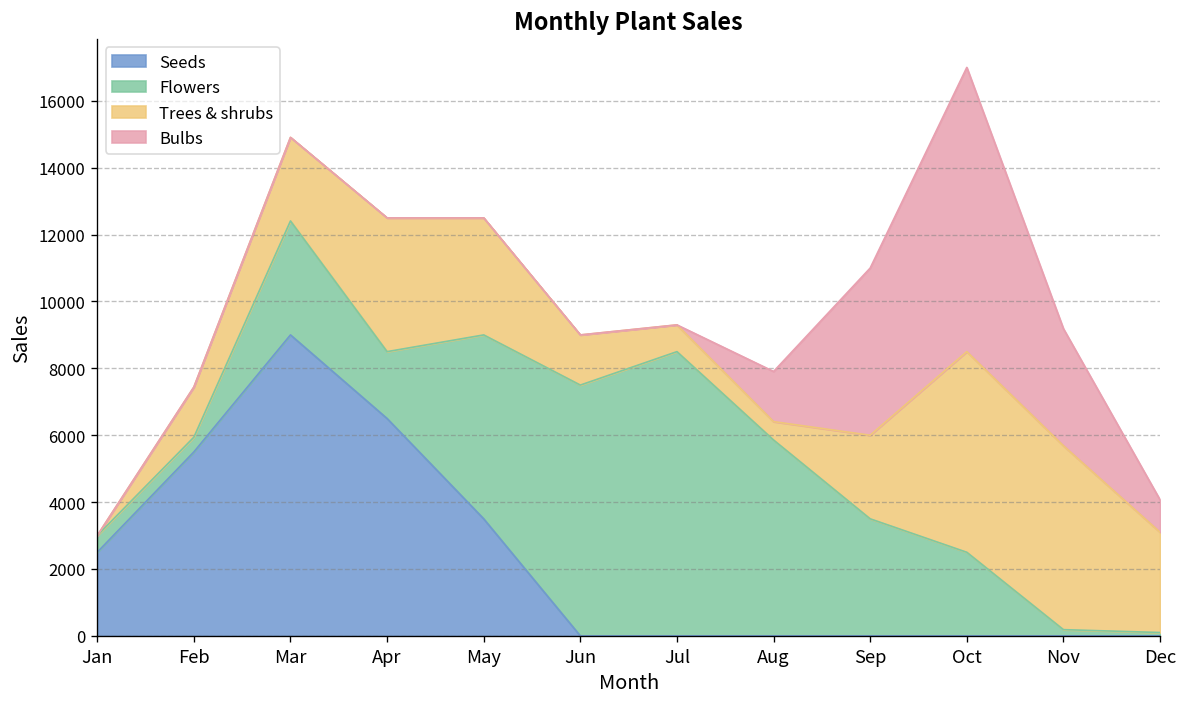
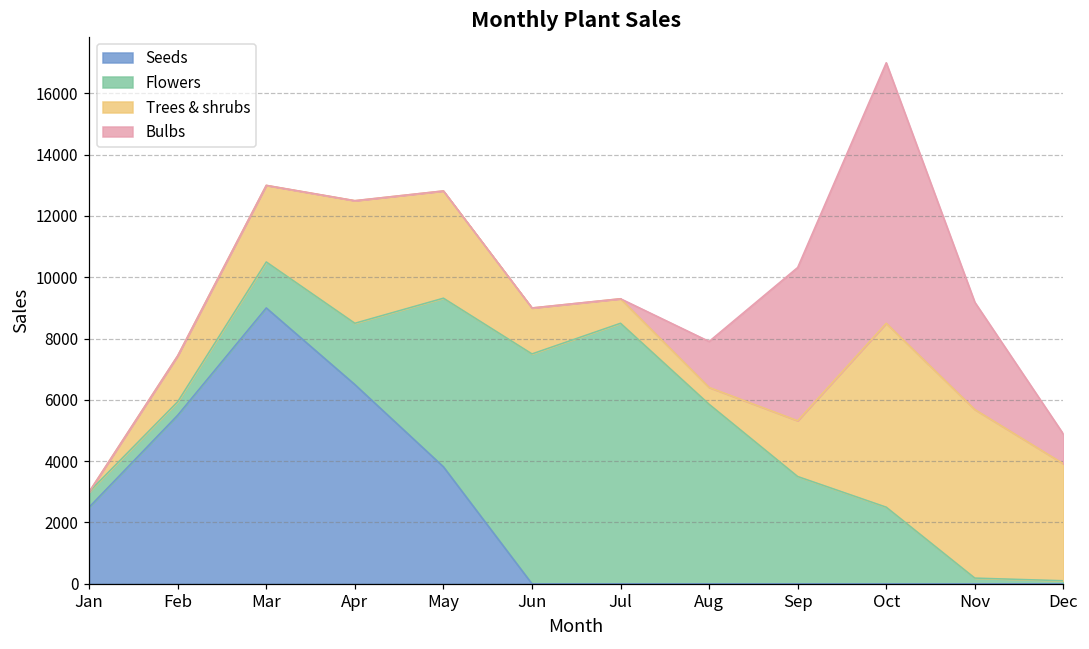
Flowers, Mar: 3400 -> 1500
Seeds, May: 3500 -> 3800
Trees & shrubs, Sep: 2500 -> 1800
Trees & shrubs, Dec: 3000 -> 3800
